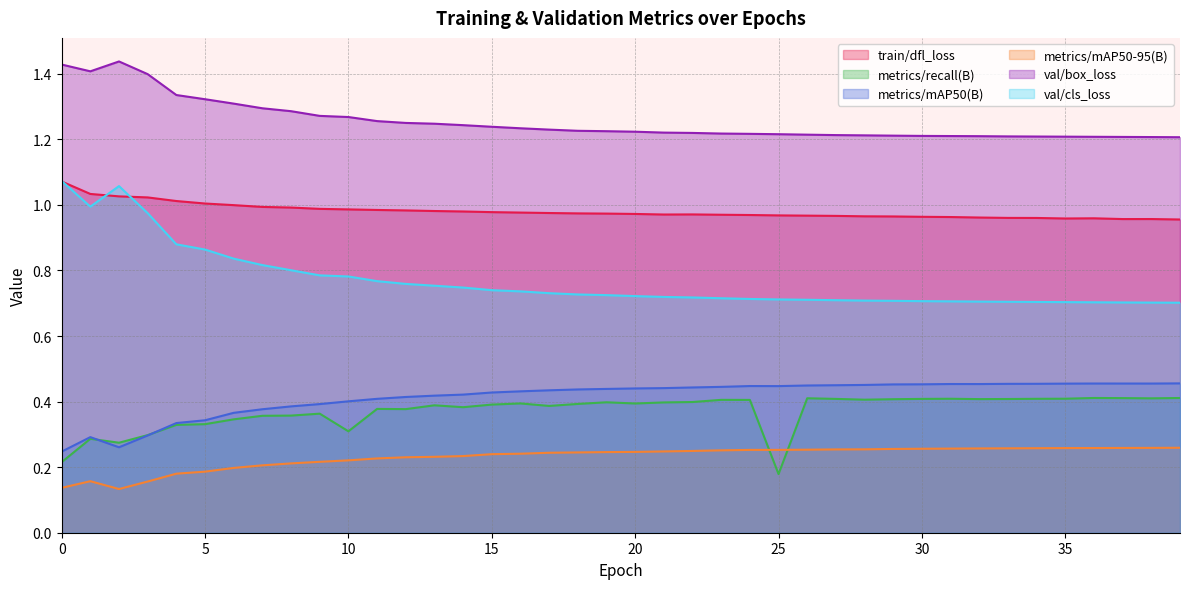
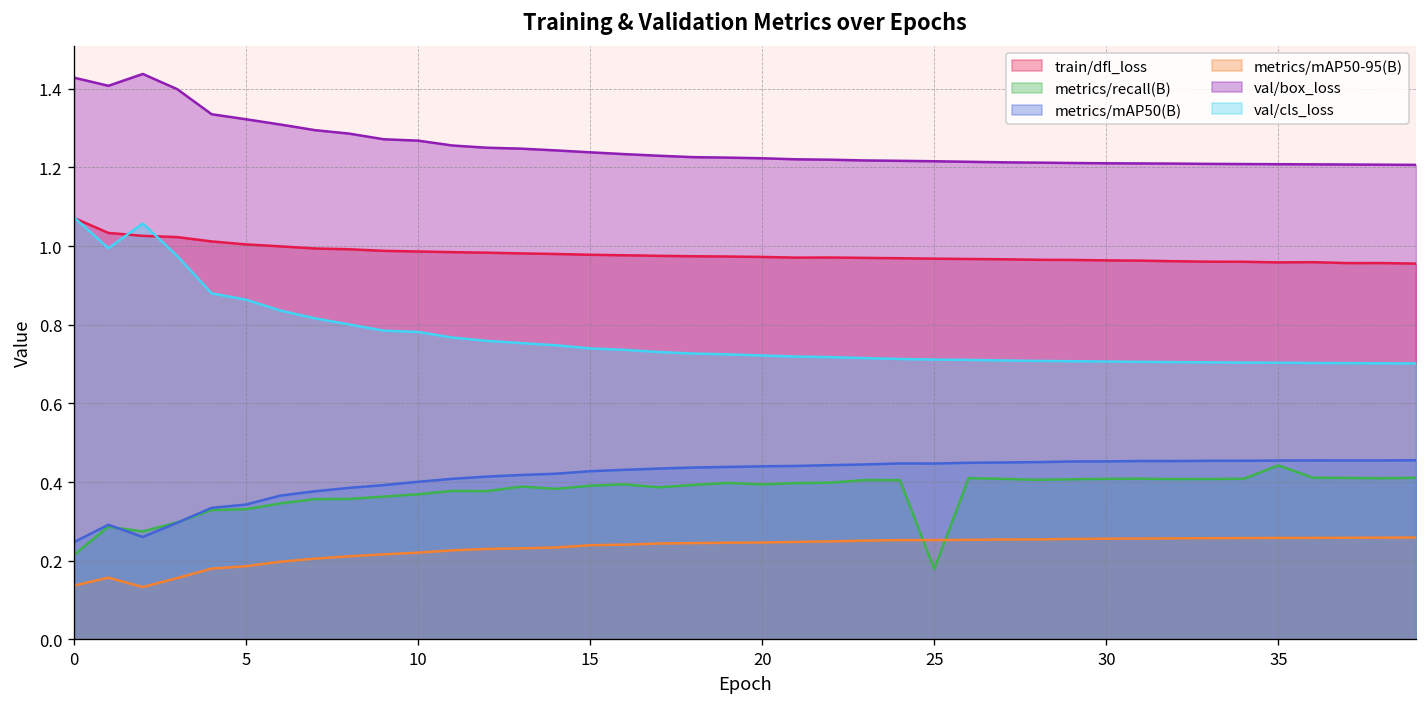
metrics/recall(B), 10: 0.31 -> 0.37
metrics/recall(B), 35: 0.41 -> 0.44
